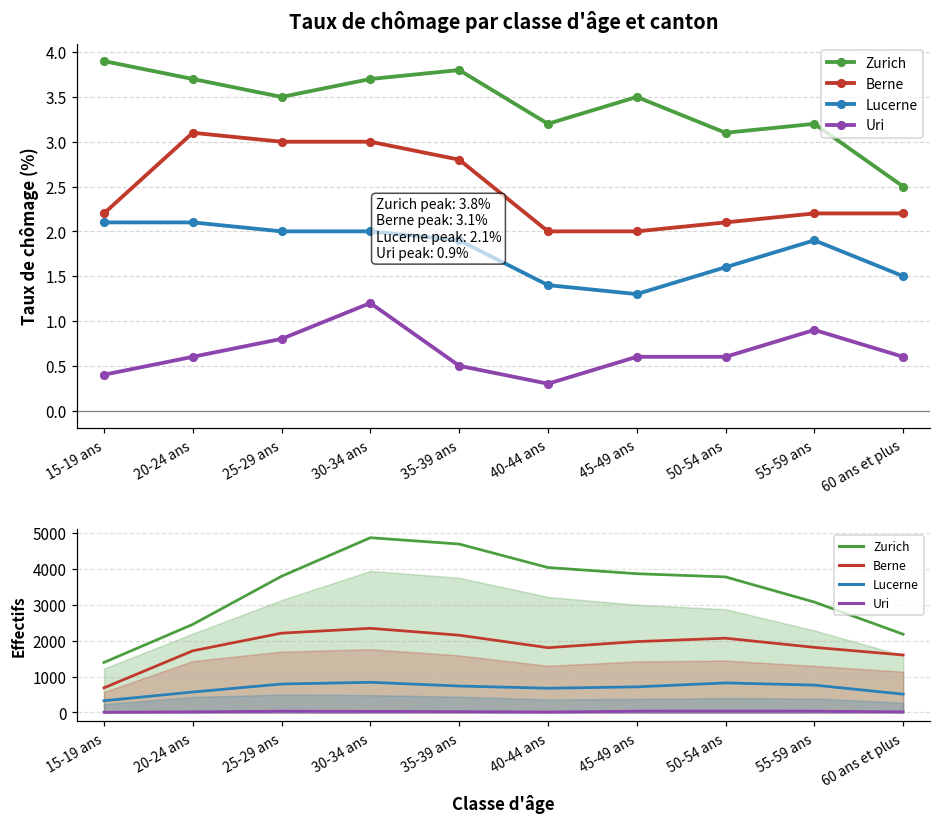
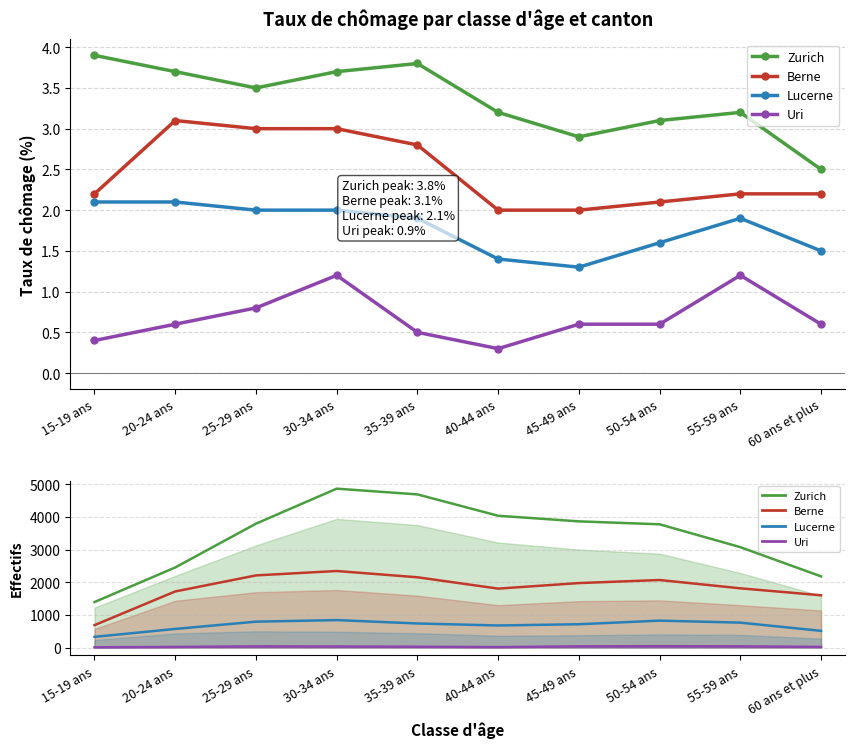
Taux de chômage par classe d'âge et canton, Zurich, 45-49 ans: 3.5 -> 2.9
Taux de chômage par classe d'âge et canton, Uri, 55-59 ans: 0.9 -> 1.2
